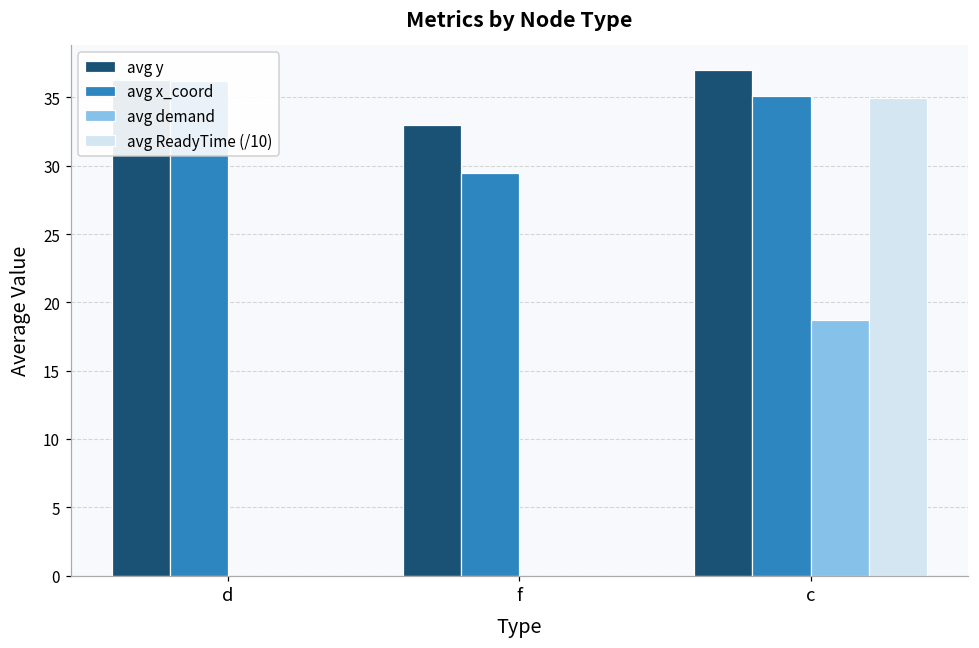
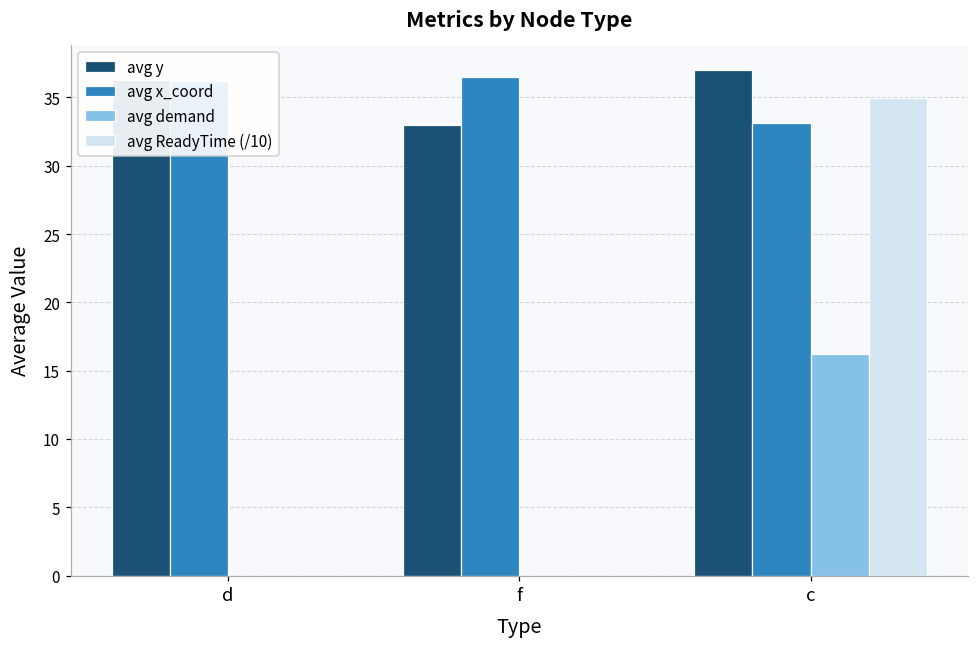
avg x_coord, f: 29.5 -> 36.5
avg x_coord, c: 35.1 -> 33.1
avg demand, c: 18.7 -> 16.2
